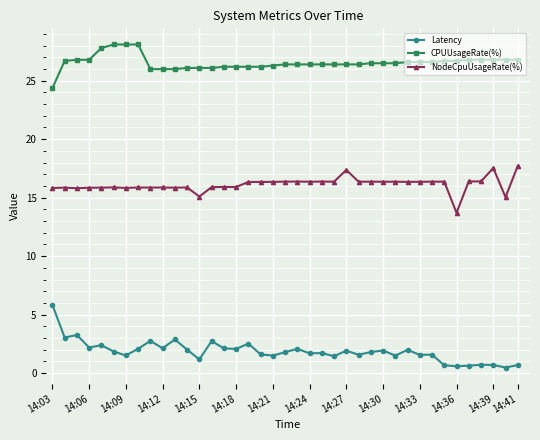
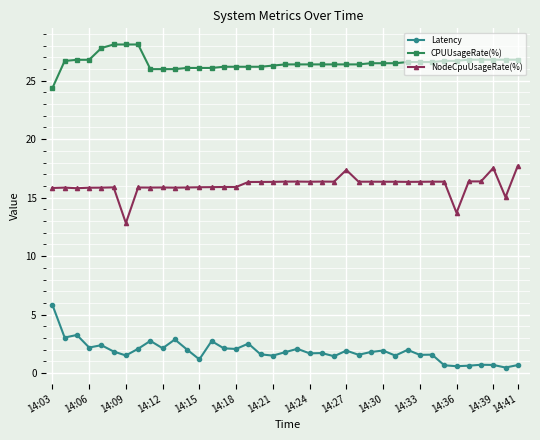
NodeCpuUsageRate(%), 14:09: 15.8 -> 12.8
NodeCpuUsageRate(%), 14:15: 15.1 -> 15.9
